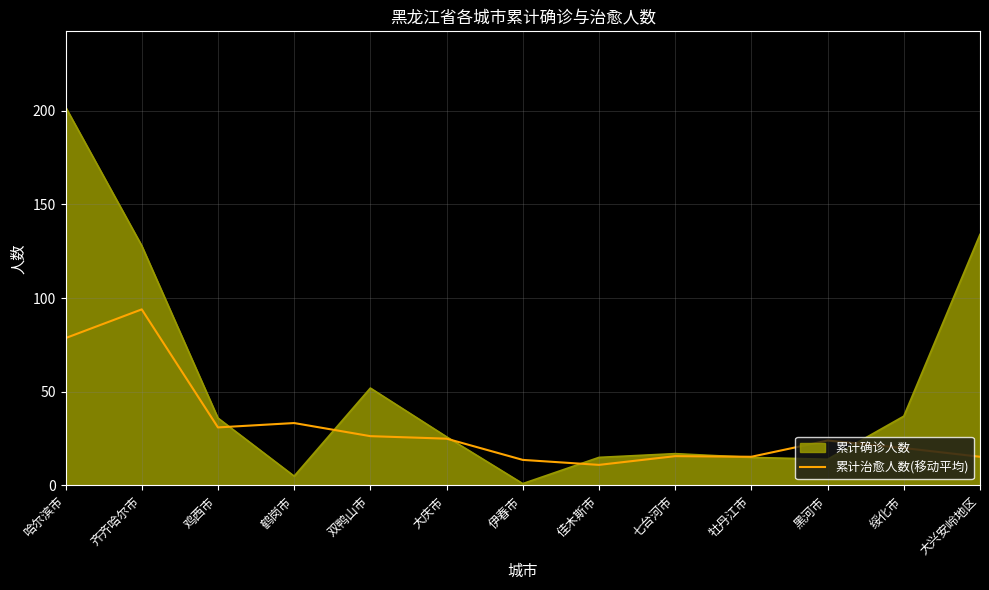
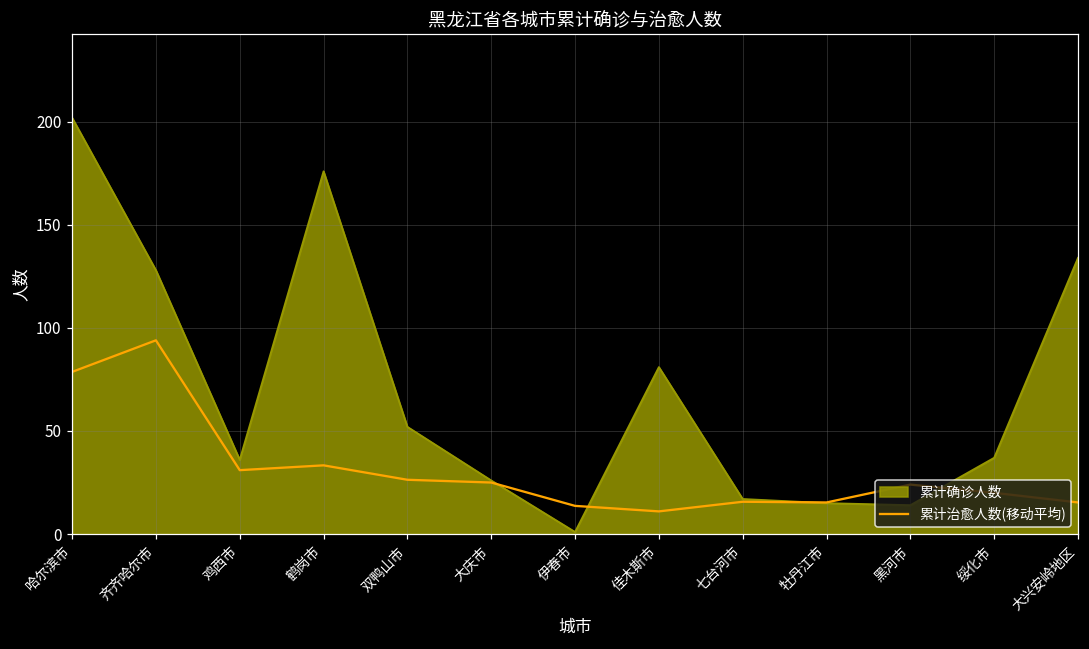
累计确诊人数, 鹤岗市: 5 -> 176
累计确诊人数, 佳木斯市: 15 -> 81
